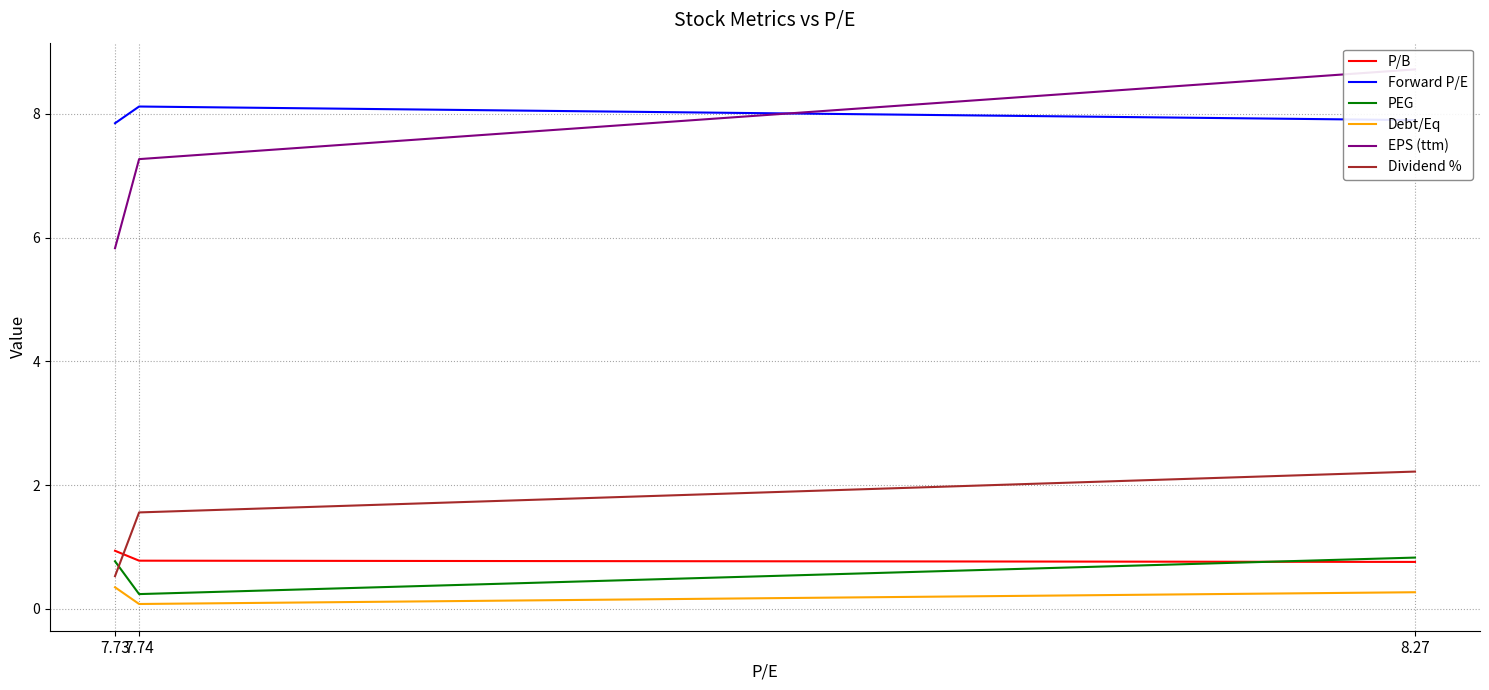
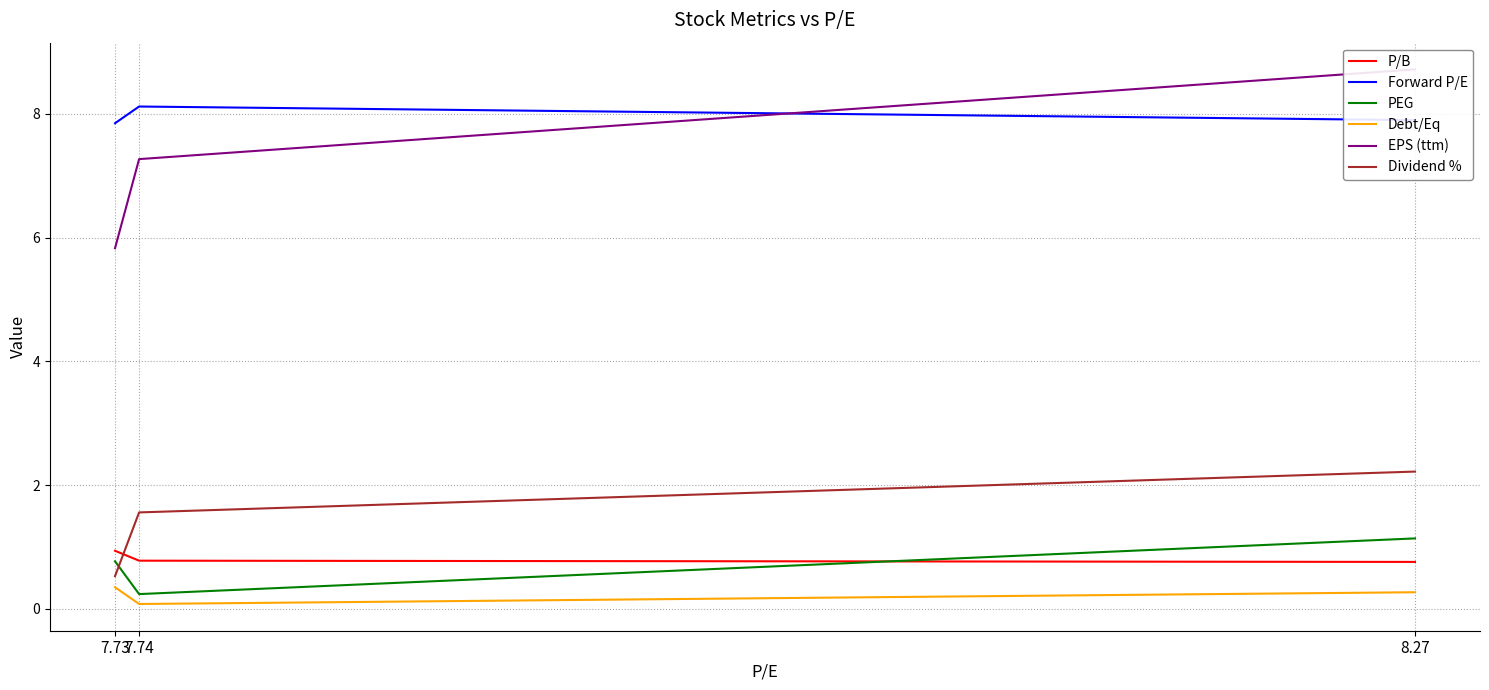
PEG, 8.27: 0.8 -> 1.1
